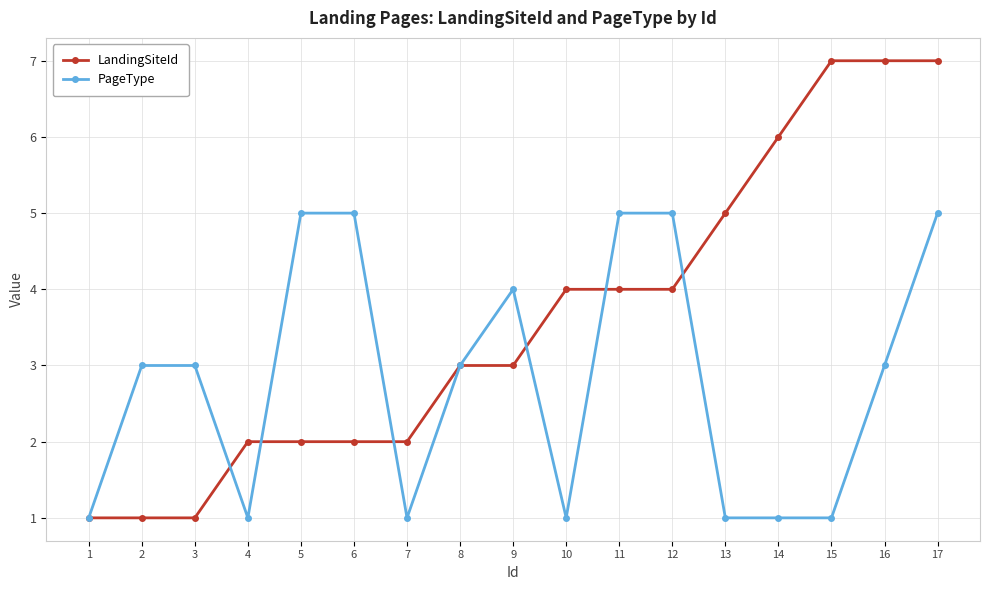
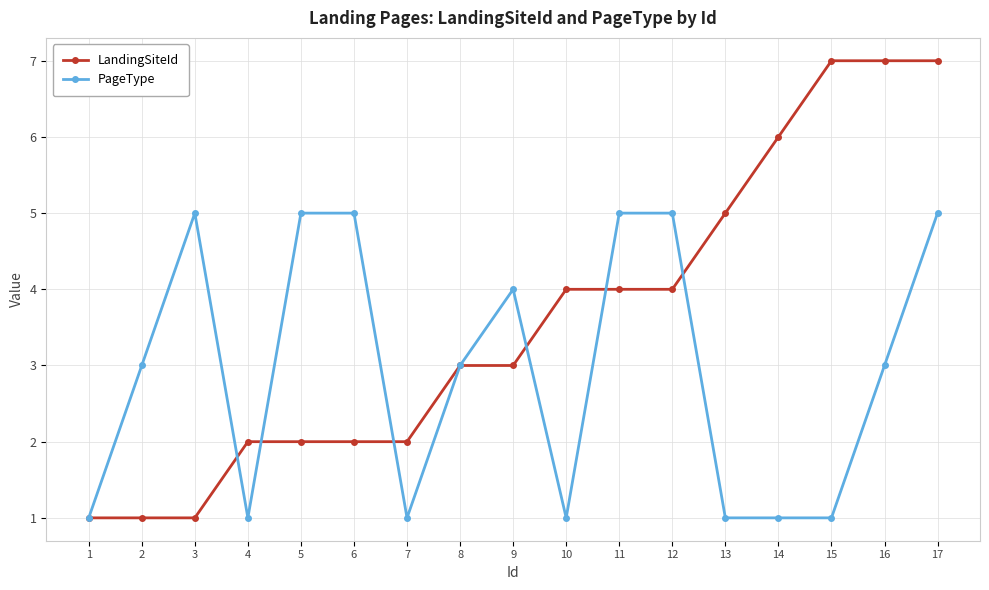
PageType, 3: 3 -> 5
